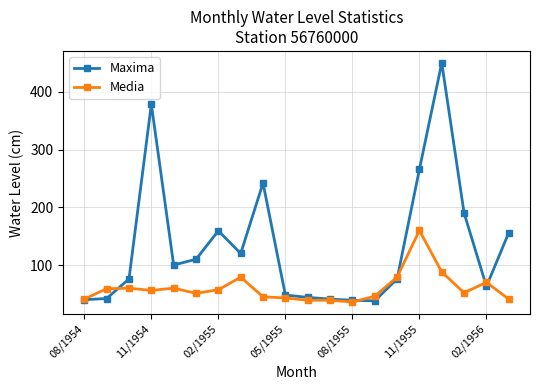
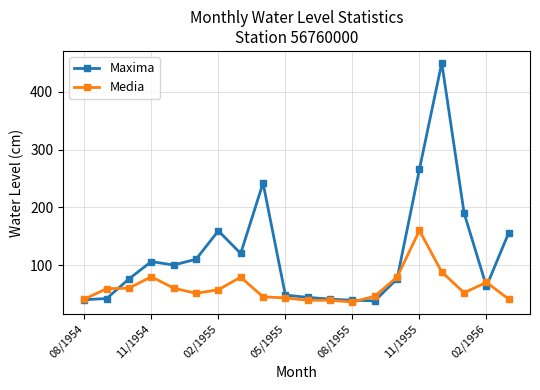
Maxima, 11/1954: 380 -> 110
Media, 11/1954: 60 -> 80
